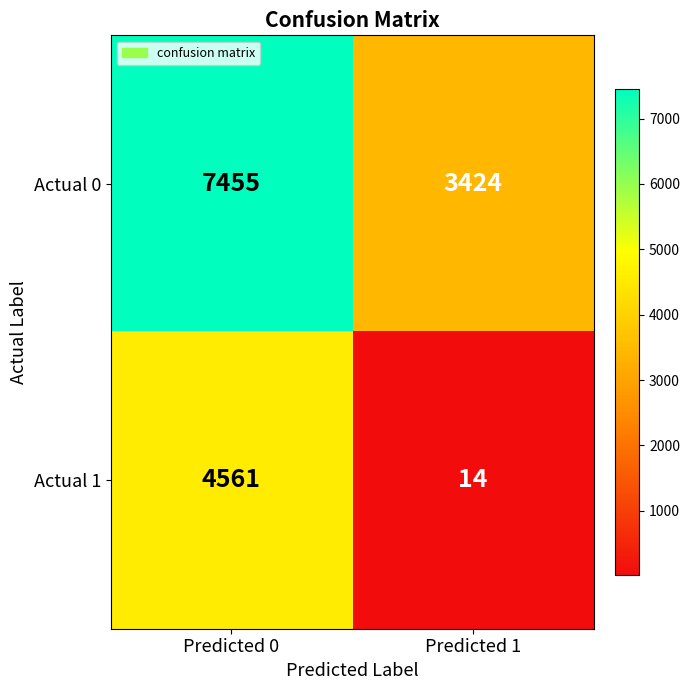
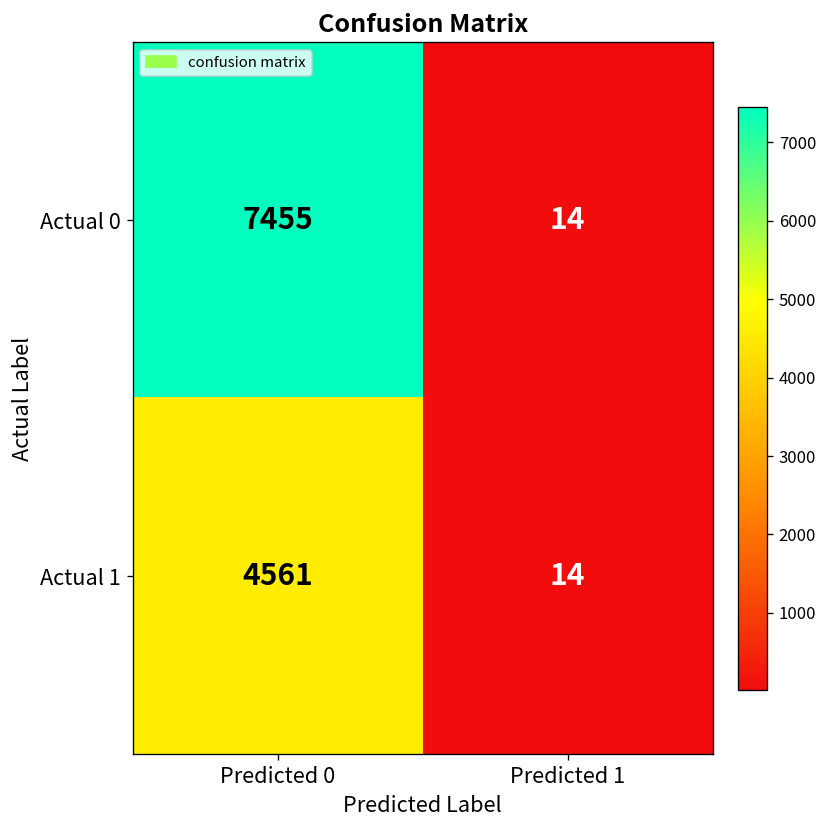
Actual 0, Predicted 1: 3424 -> 14
